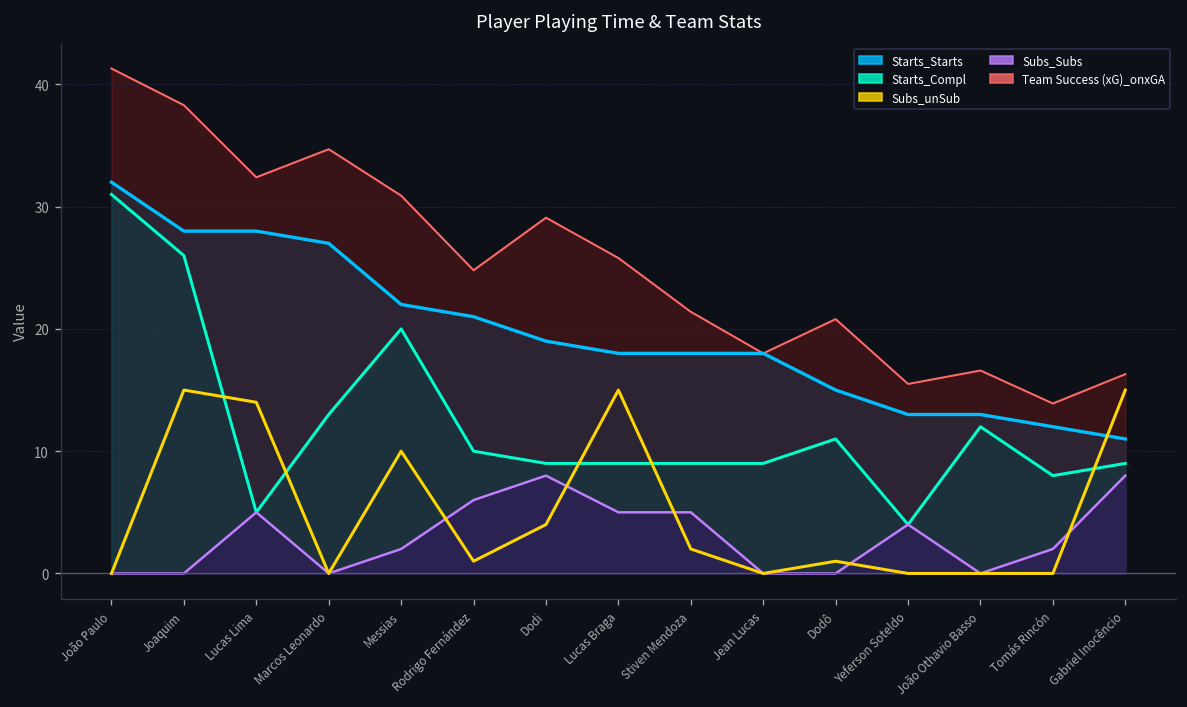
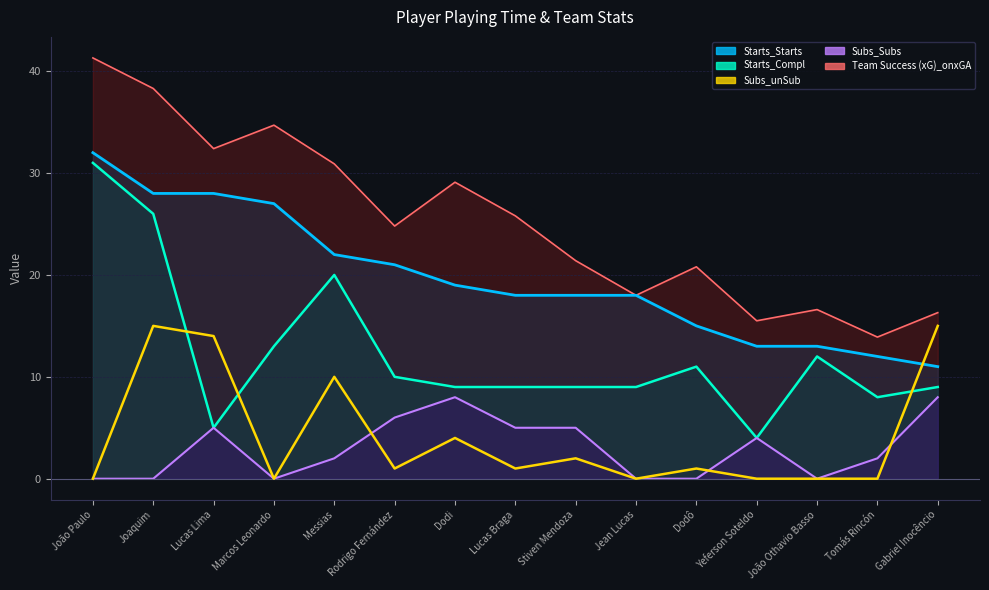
Subs_unSub, Lucas Braga: 15 -> 1
